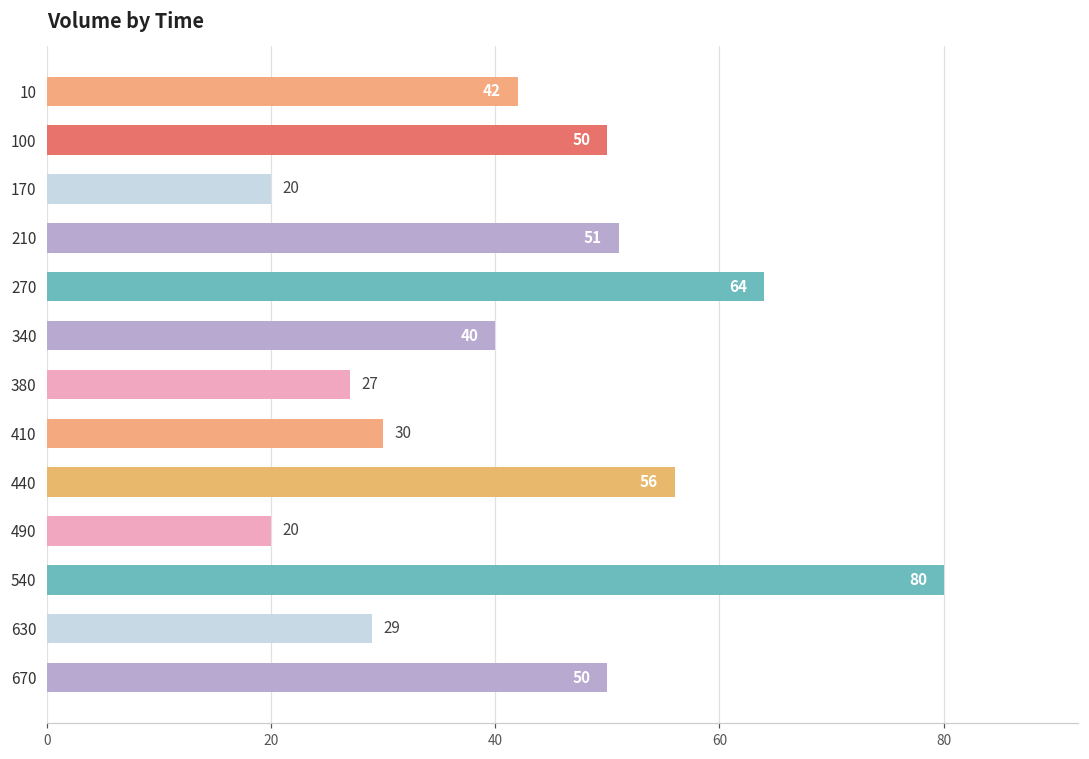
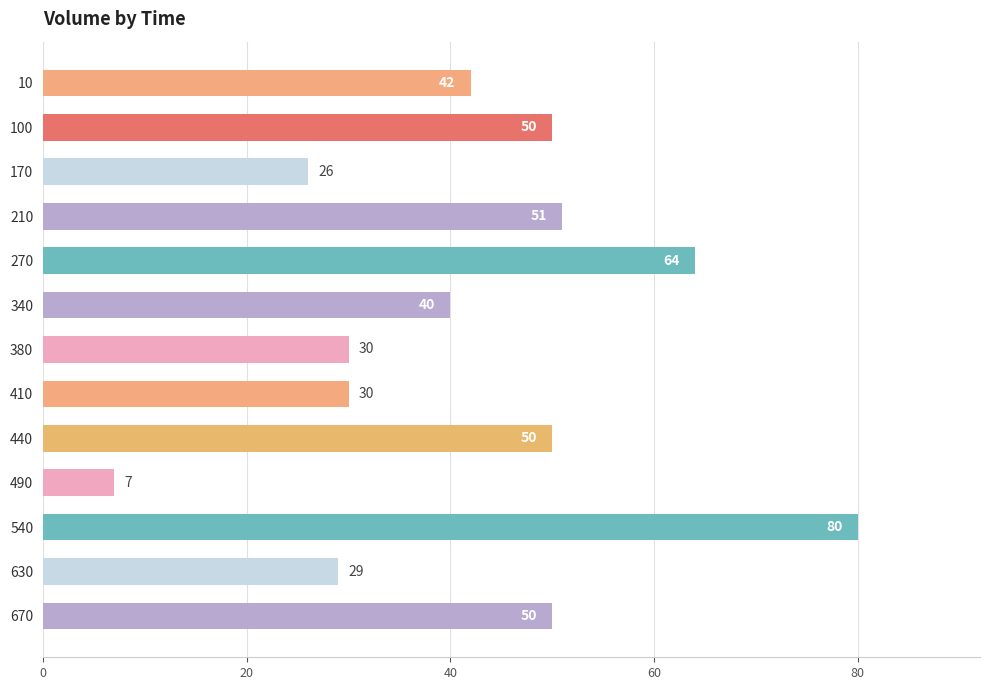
170: 20 -> 26
380: 27 -> 30
440: 56 -> 50
490: 20 -> 7
